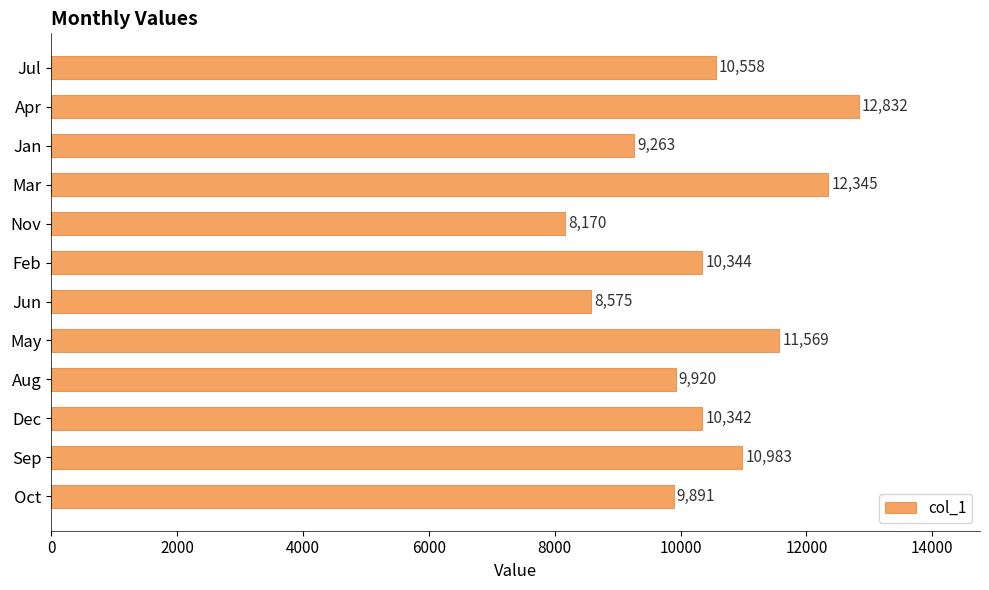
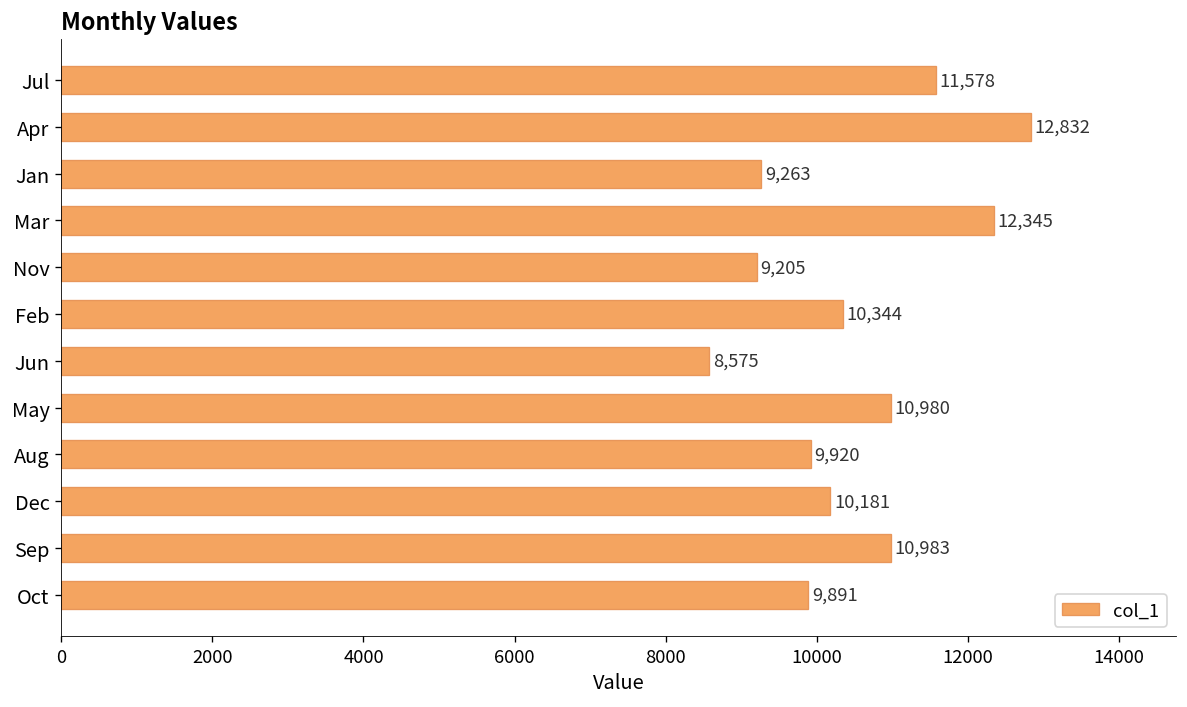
Jul: 10,558 -> 11,578
Nov: 8,170 -> 9,205
May: 11,569 -> 10,980
Dec: 10,342 -> 10,181
